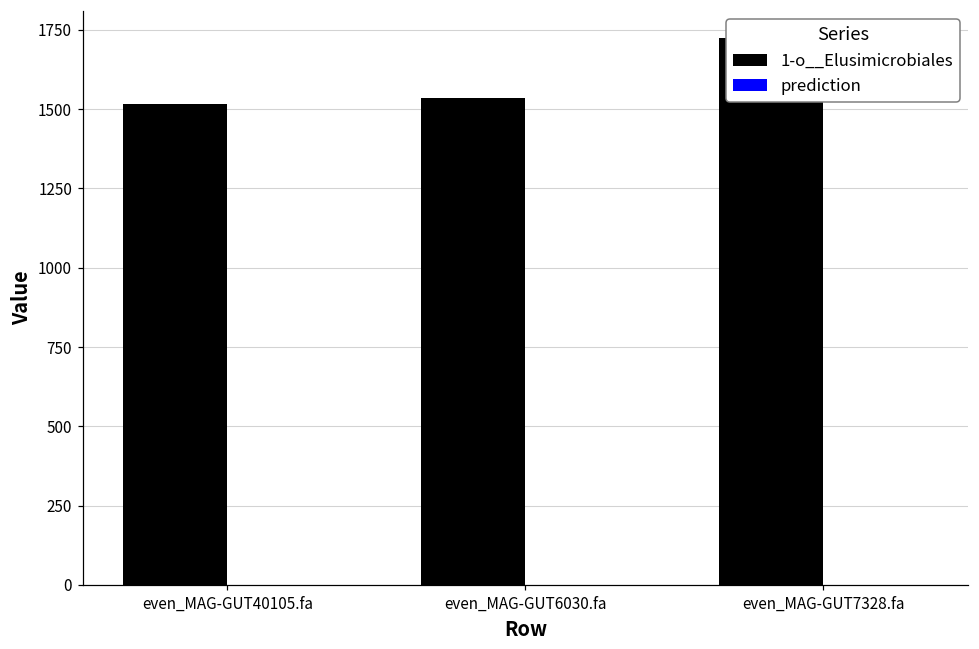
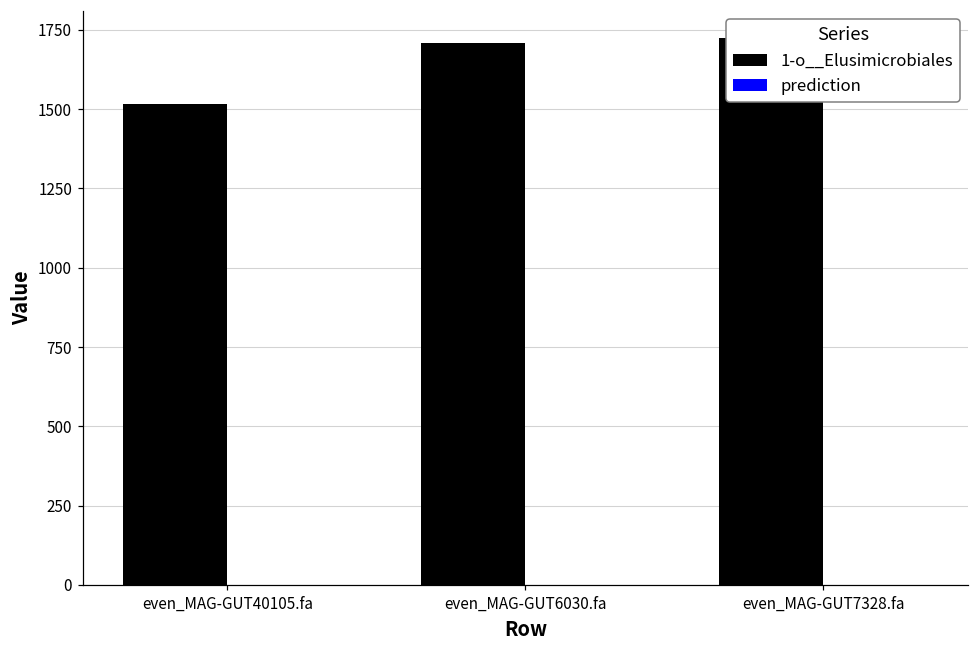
1-o__Elusimicrobiales, even_MAG-GUT6030.fa: 1540 -> 1710
